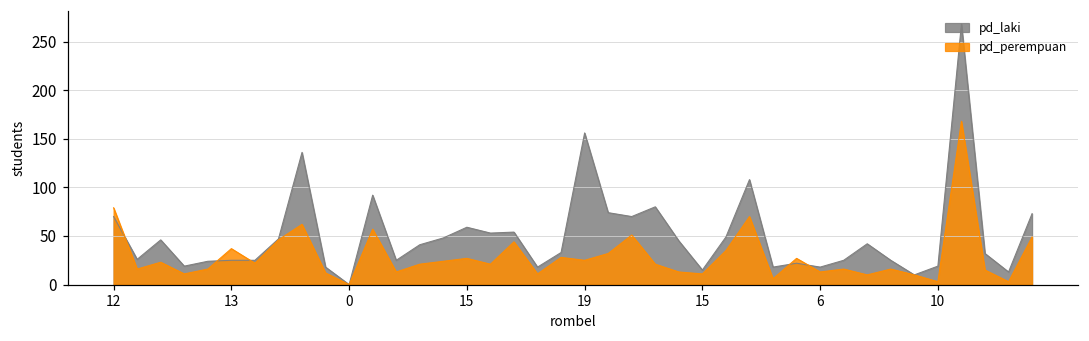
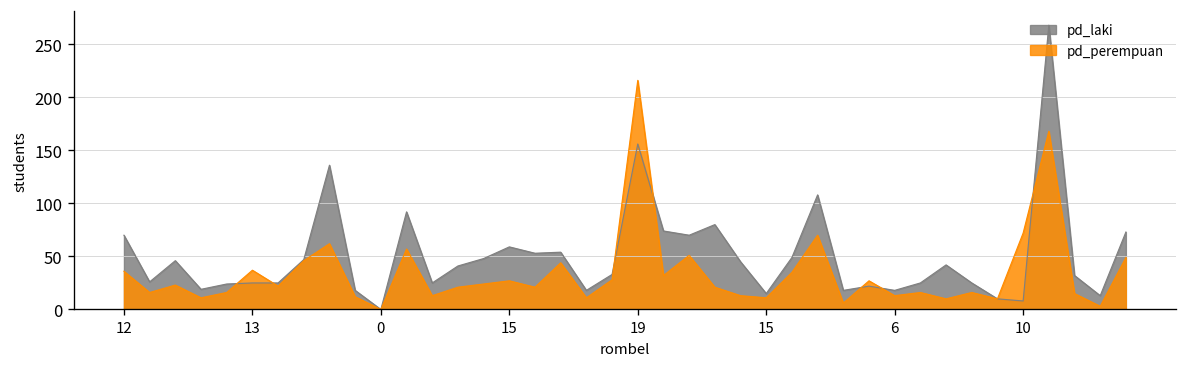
pd_perempuan, 12: 80 -> 40
pd_perempuan, 19: 30 -> 220
pd_laki, 10: 20 -> 10
pd_perempuan, 10: 0 -> 70
